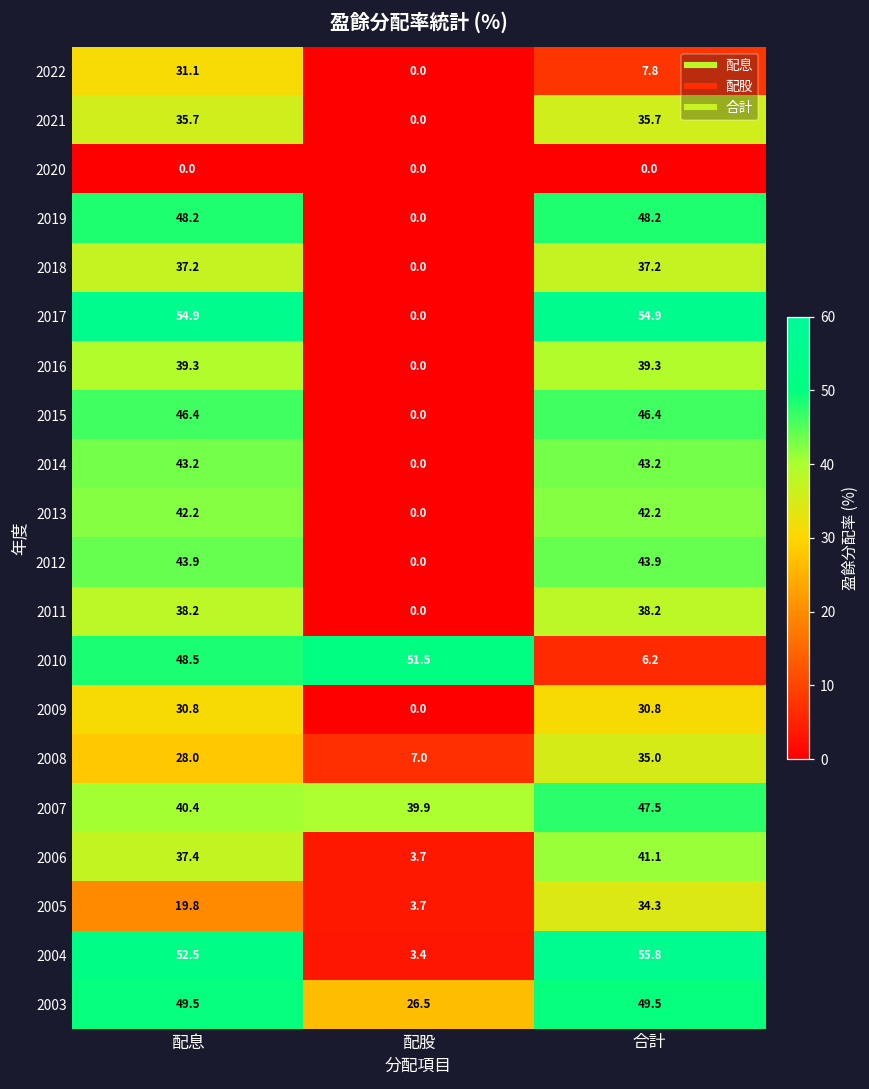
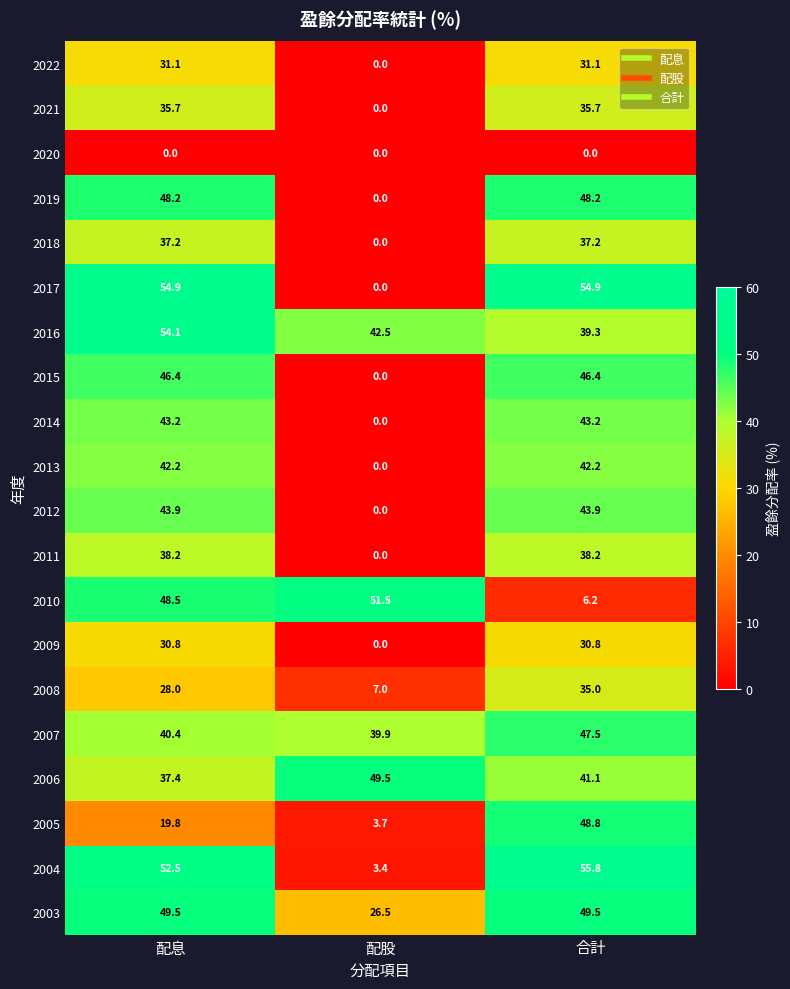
2022, 合計: 7.8 -> 31.1
2016, 配息: 39.3 -> 54.1
2016, 配股: 0.0 -> 42.5
2006, 配股: 3.7 -> 49.5
2005, 合計: 34.3 -> 48.8
